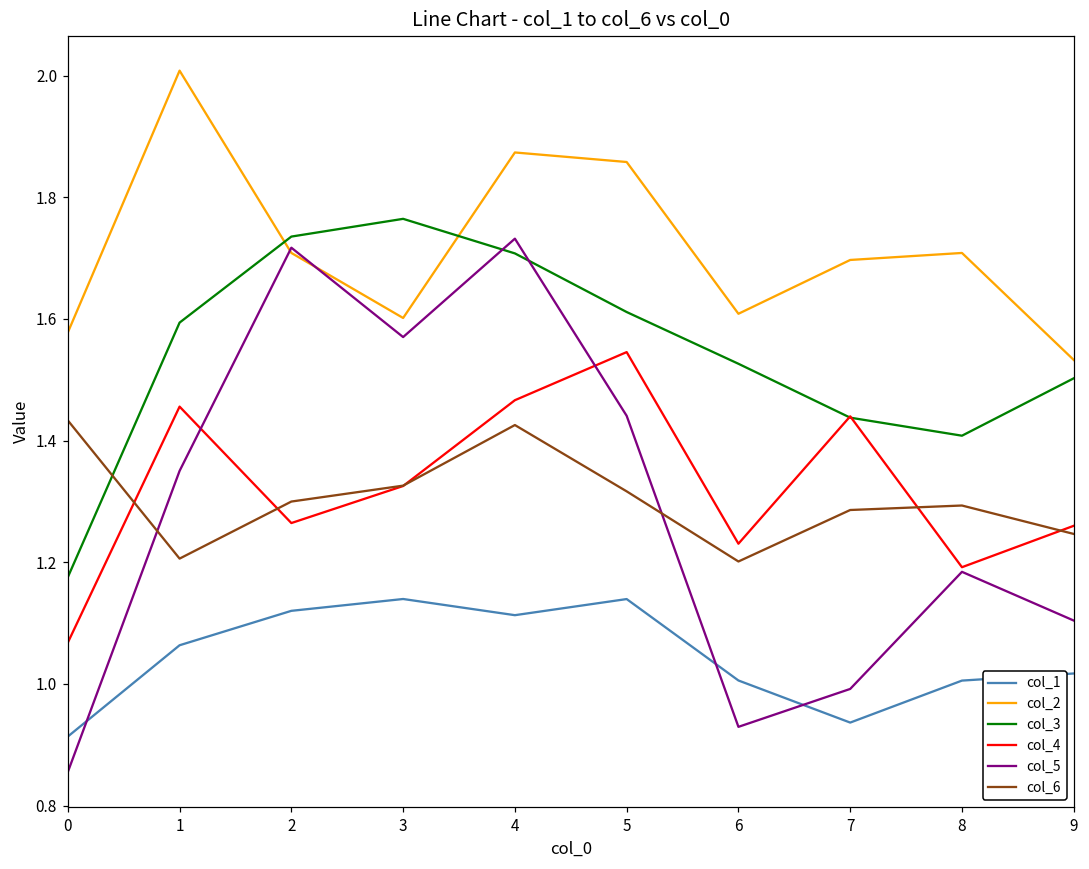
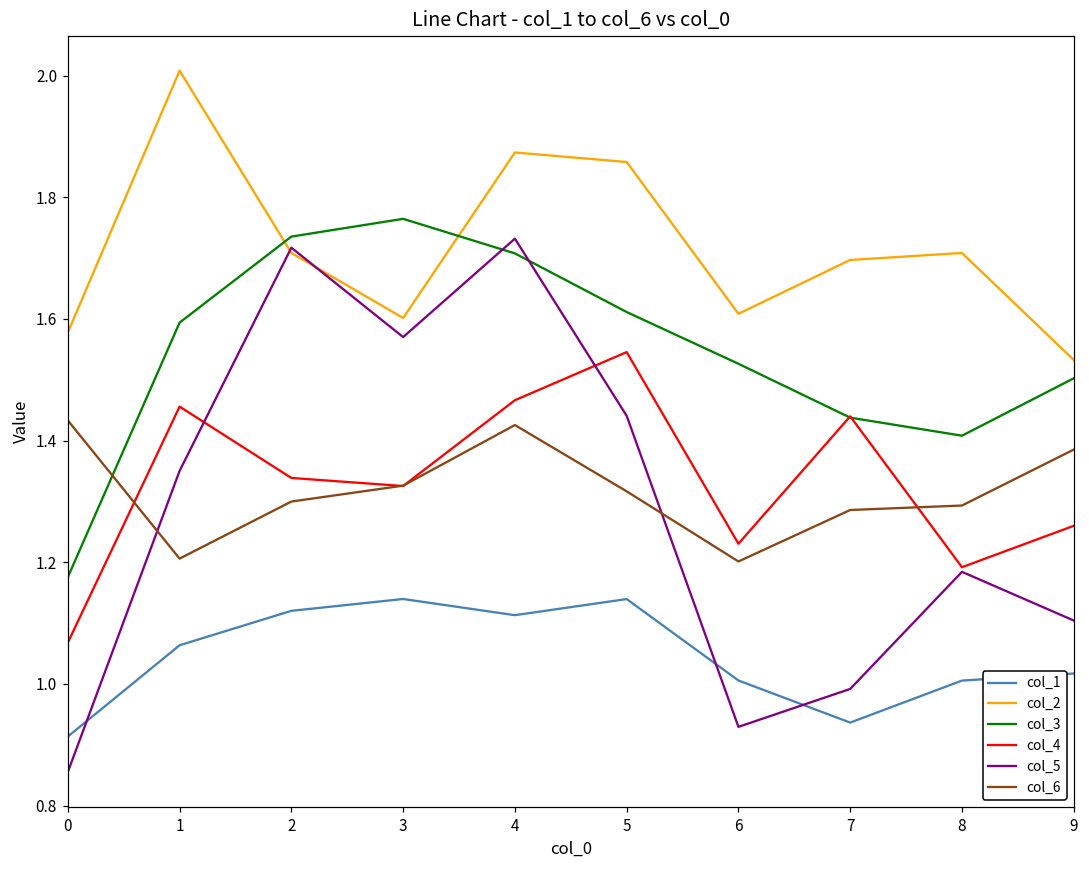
col_4, 2: 1.26 -> 1.34
col_6, 9: 1.25 -> 1.39
